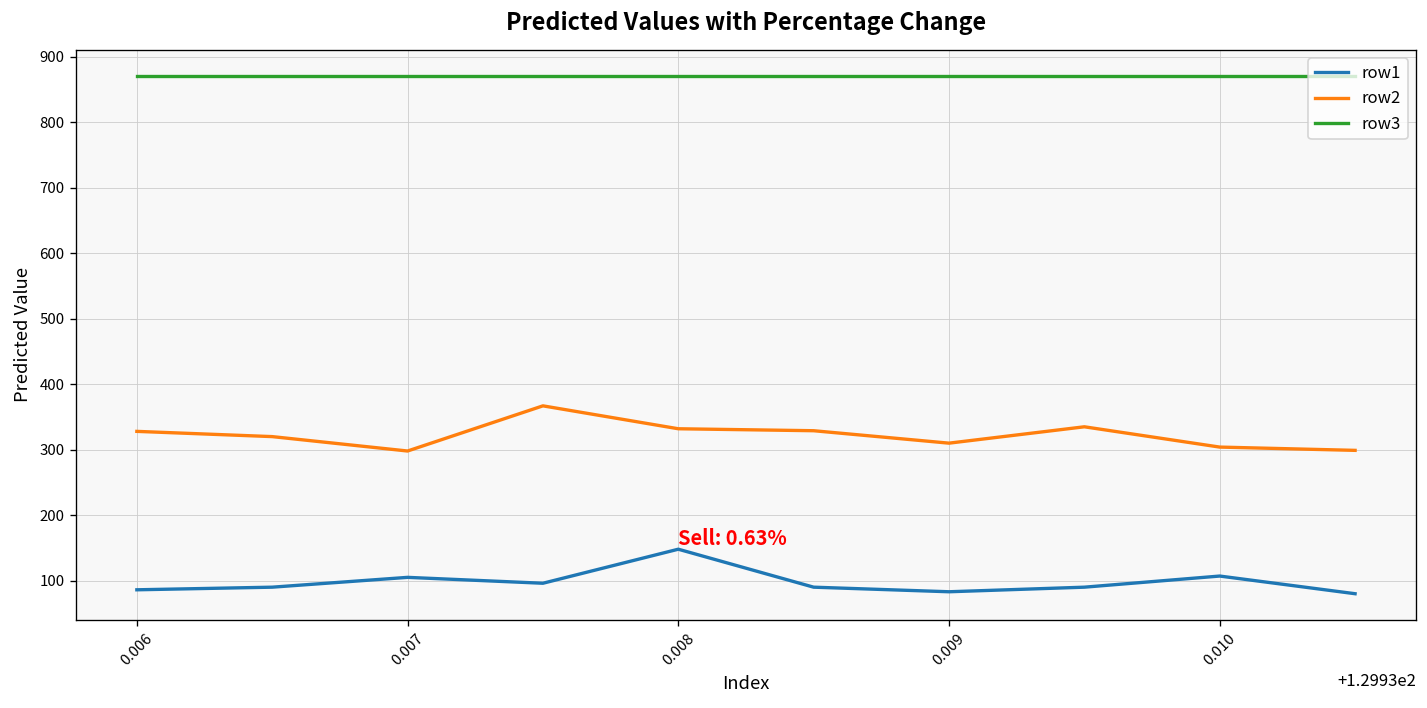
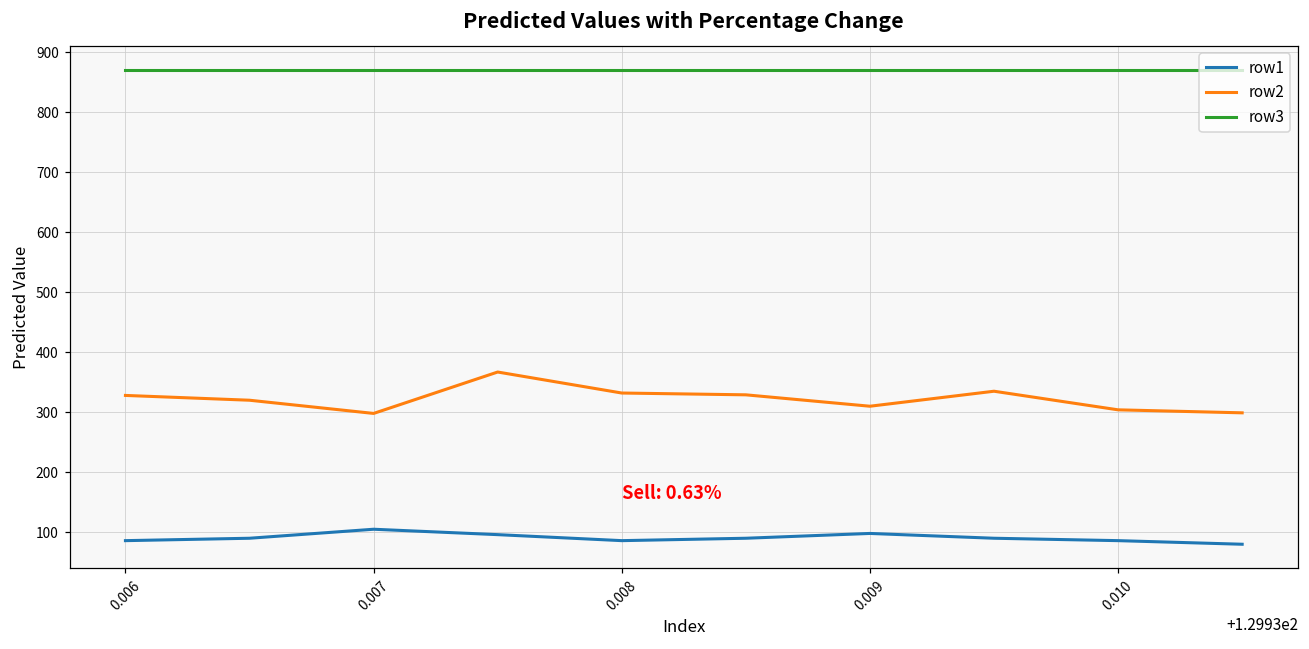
row1, 0.008: 150 -> 90
row1, 0.009: 80 -> 100
row1, 0.010: 110 -> 90
